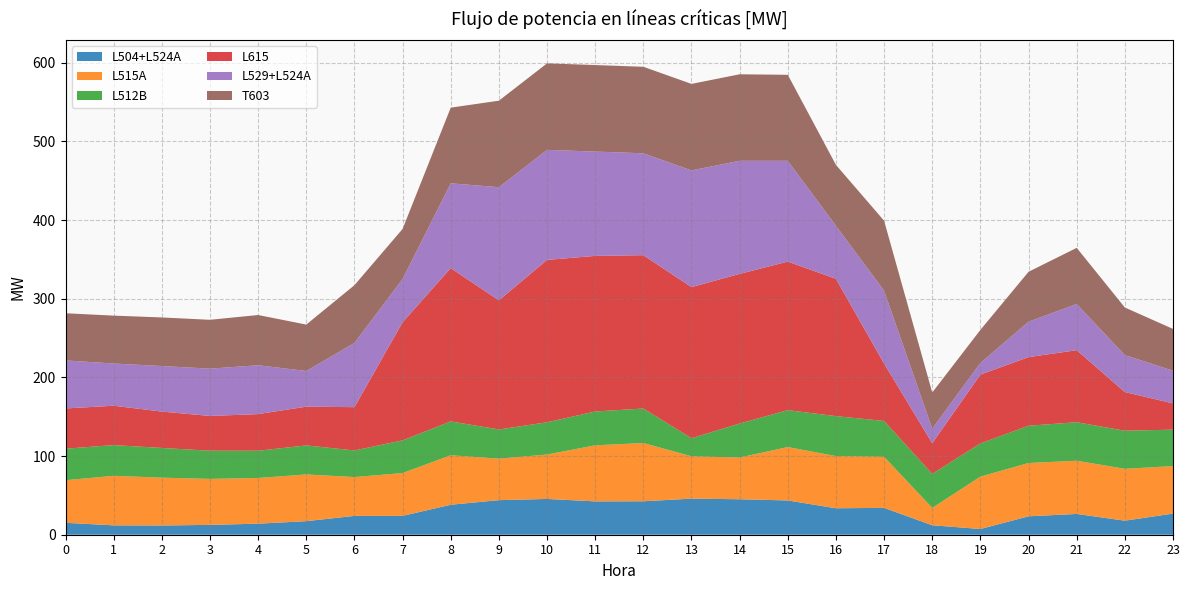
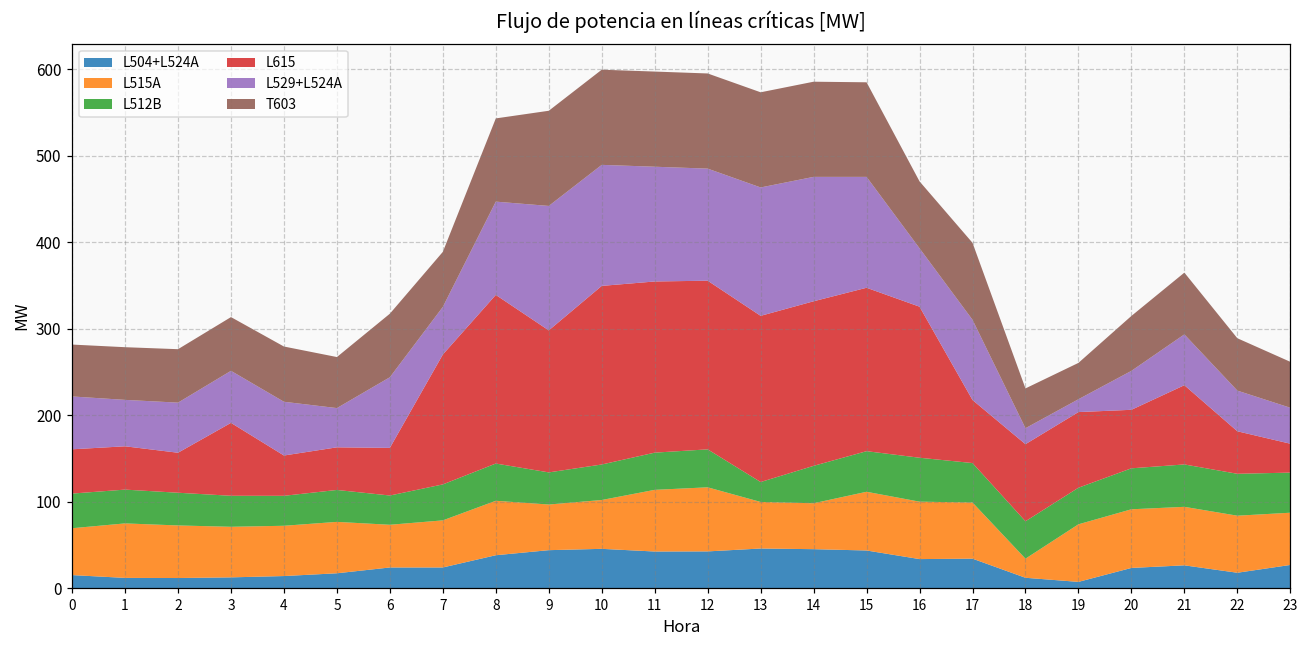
L615, 3: 40 -> 80
L615, 18: 40 -> 90
L615, 20: 90 -> 70
